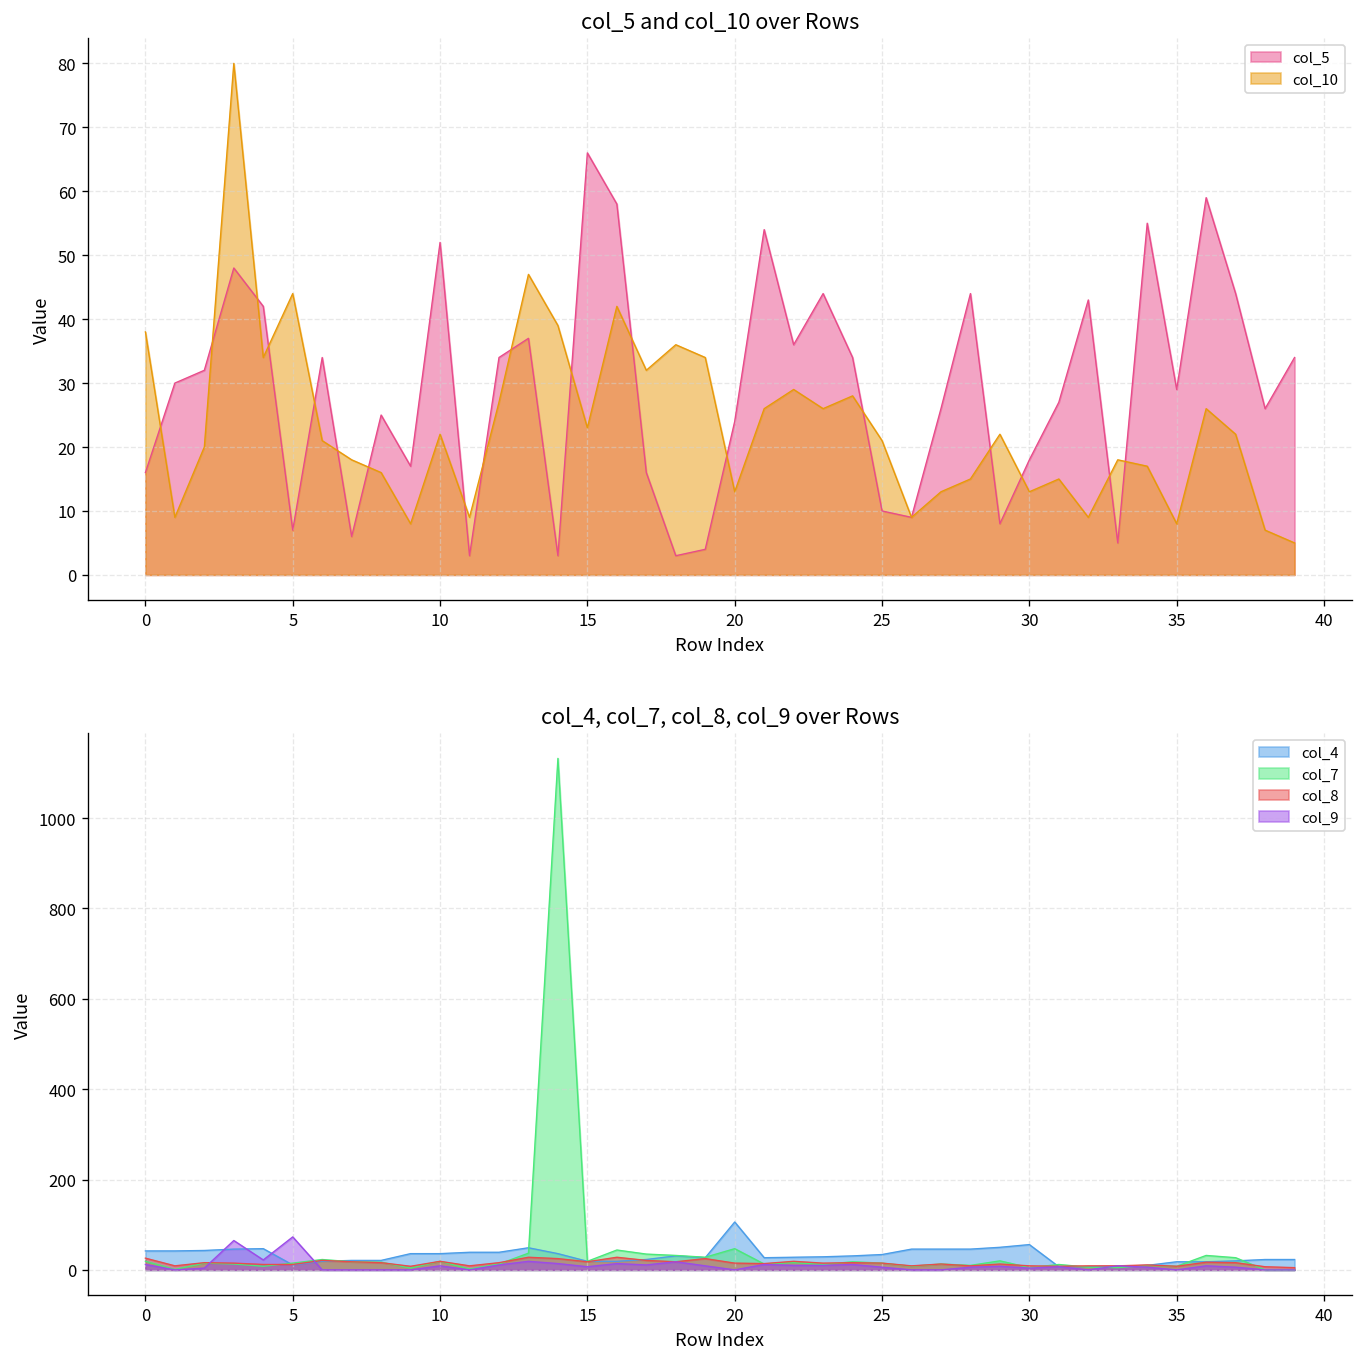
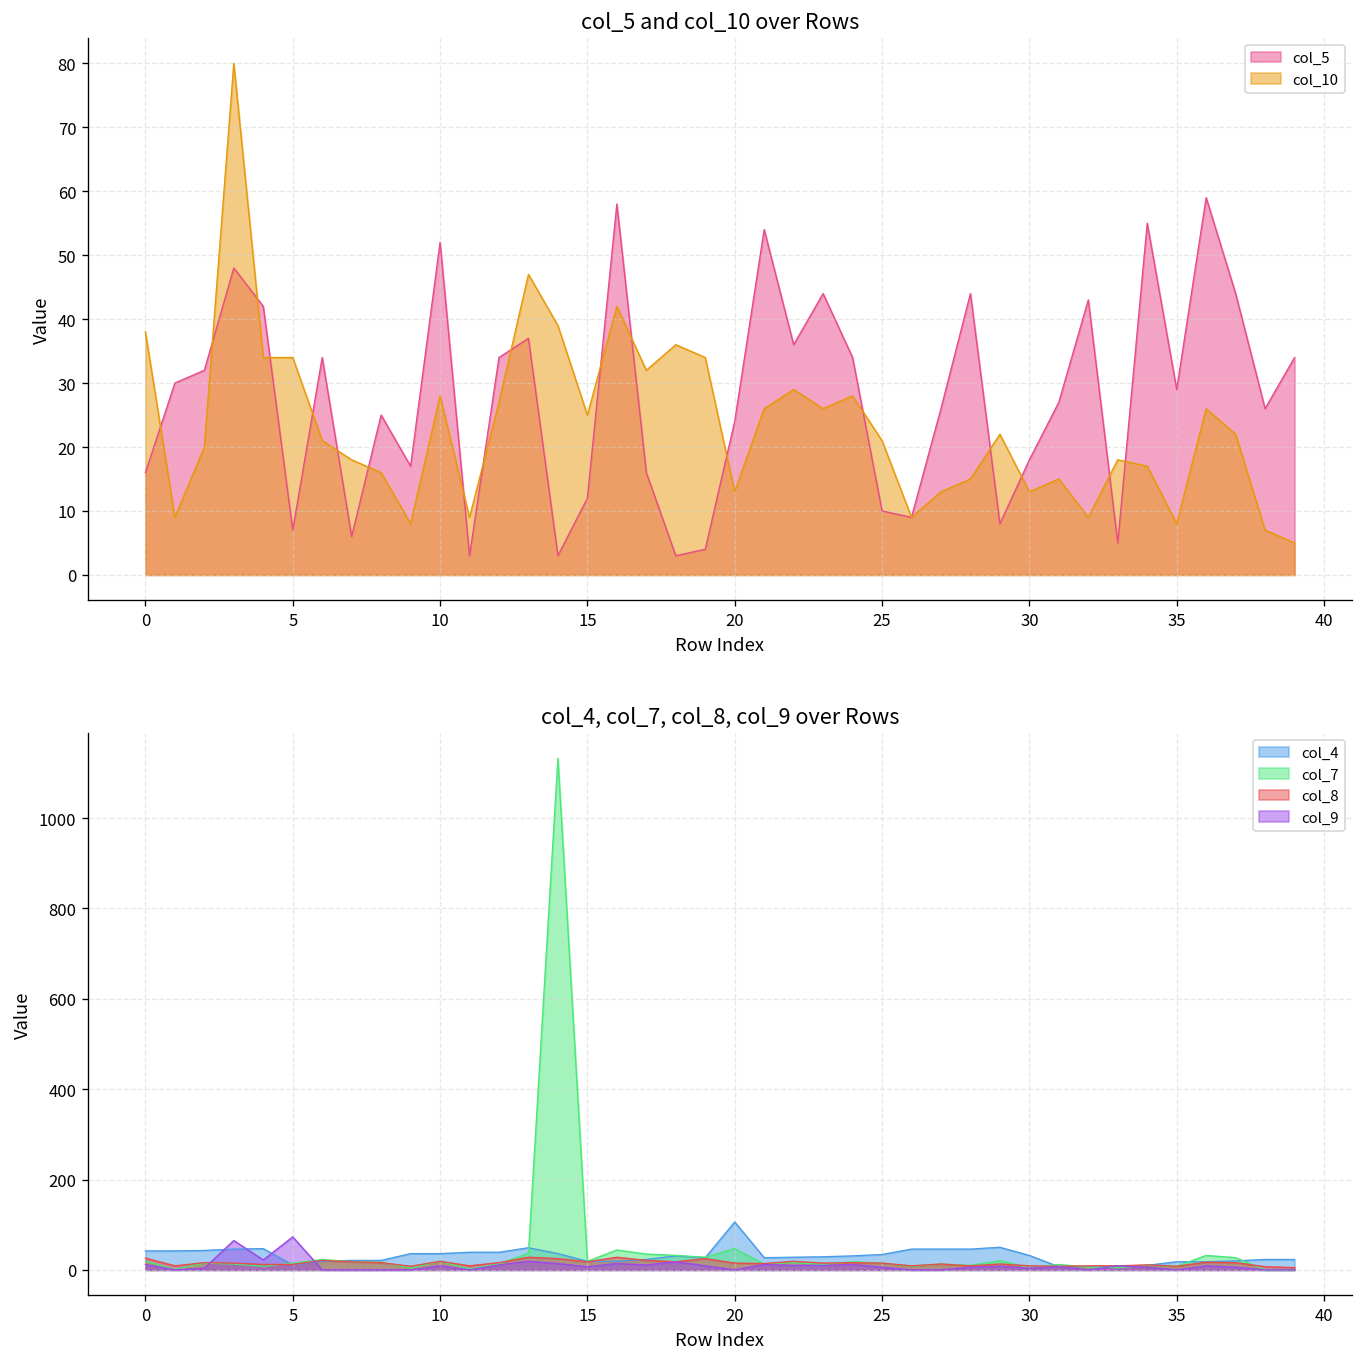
col_5 and col_10 over Rows, col_10, 5: 44 -> 34
col_5 and col_10 over Rows, col_10, 10: 22 -> 28
col_5 and col_10 over Rows, col_5, 15: 66 -> 12
col_5 and col_10 over Rows, col_10, 15: 23 -> 25
col_4, col_7, col_8, col_9 over Rows, col_4, 30: 60 -> 30
